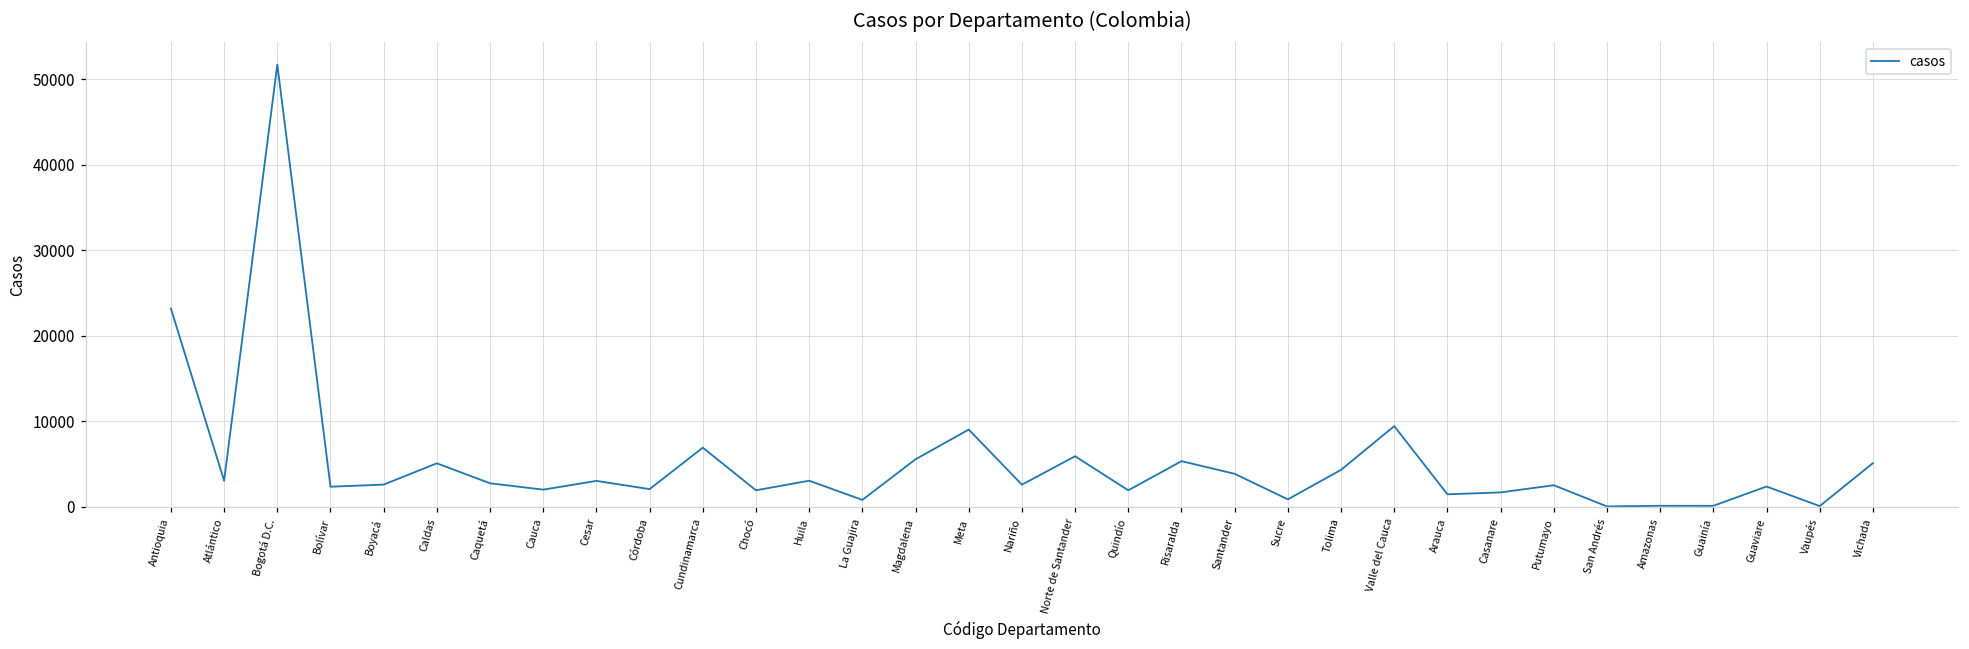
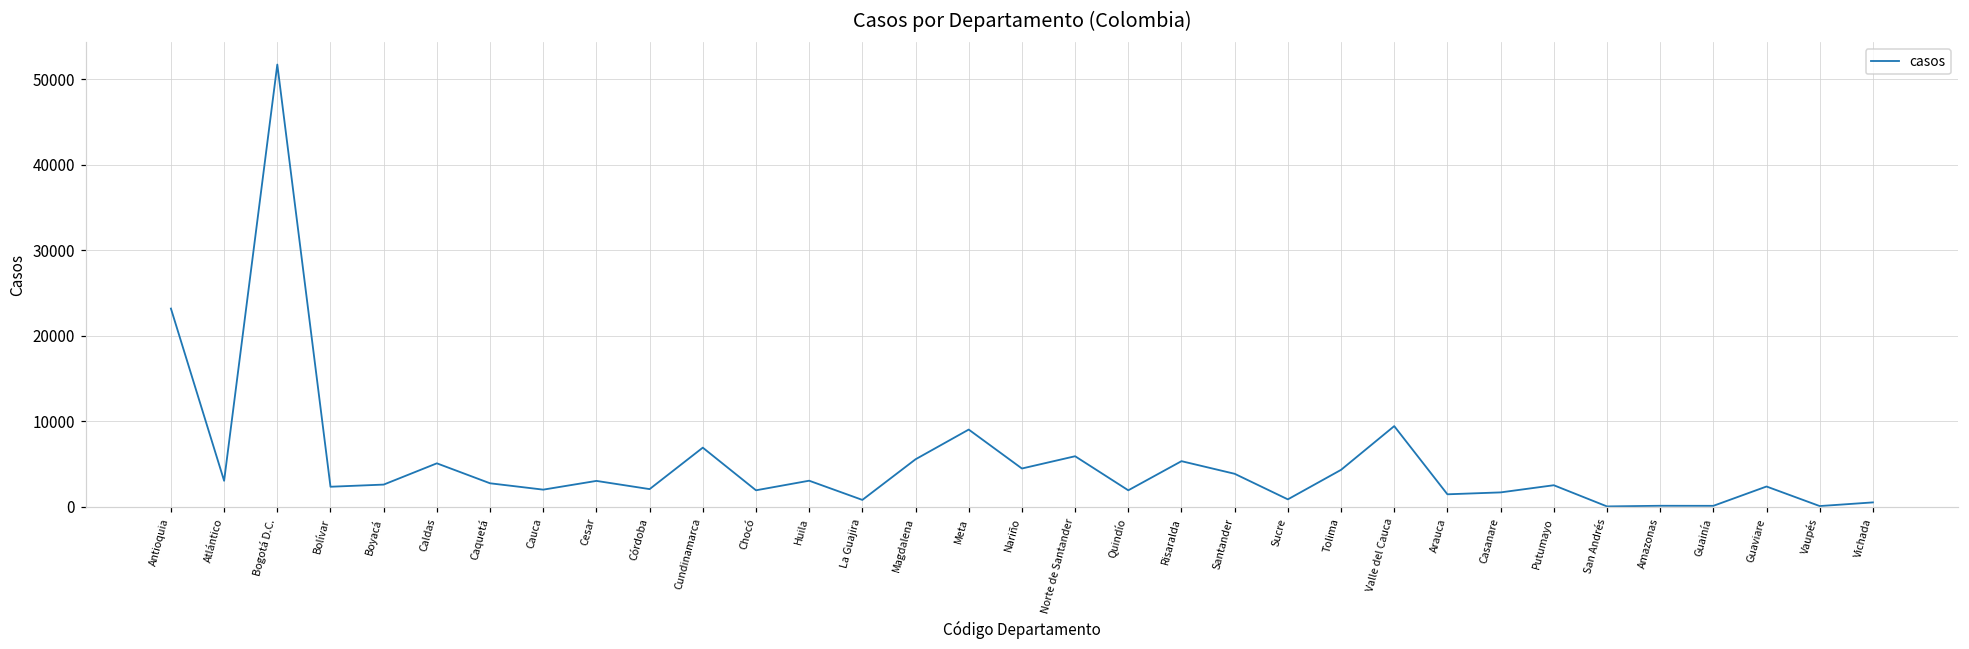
Nariño: 3000 -> 4000
Vichada: 5000 -> 1000
